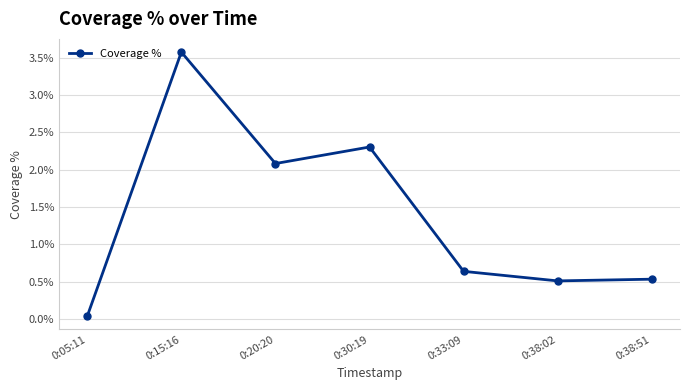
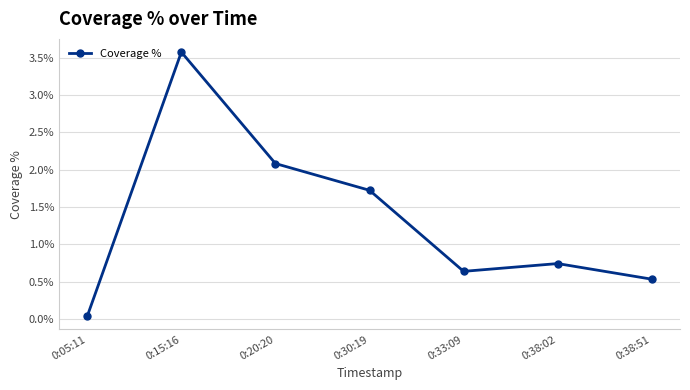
0:30:19: 2.3% -> 1.7%
0:38:02: 0.5% -> 0.7%
